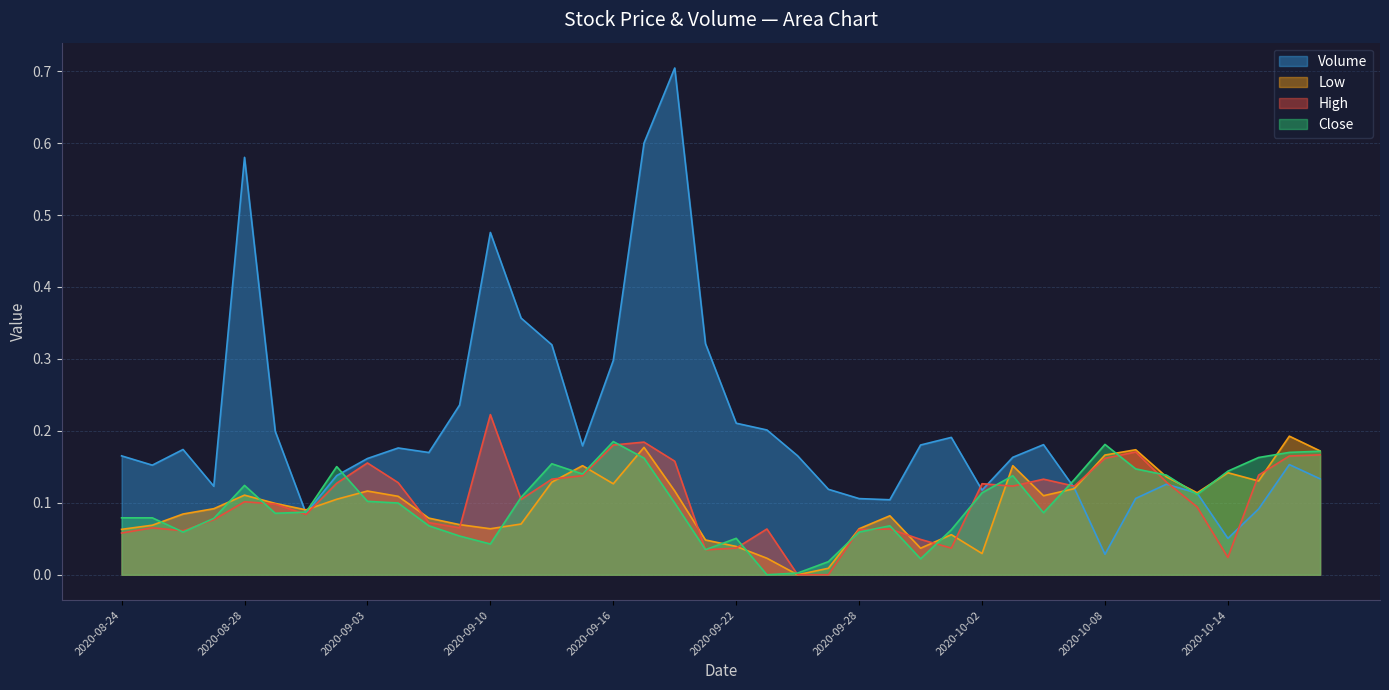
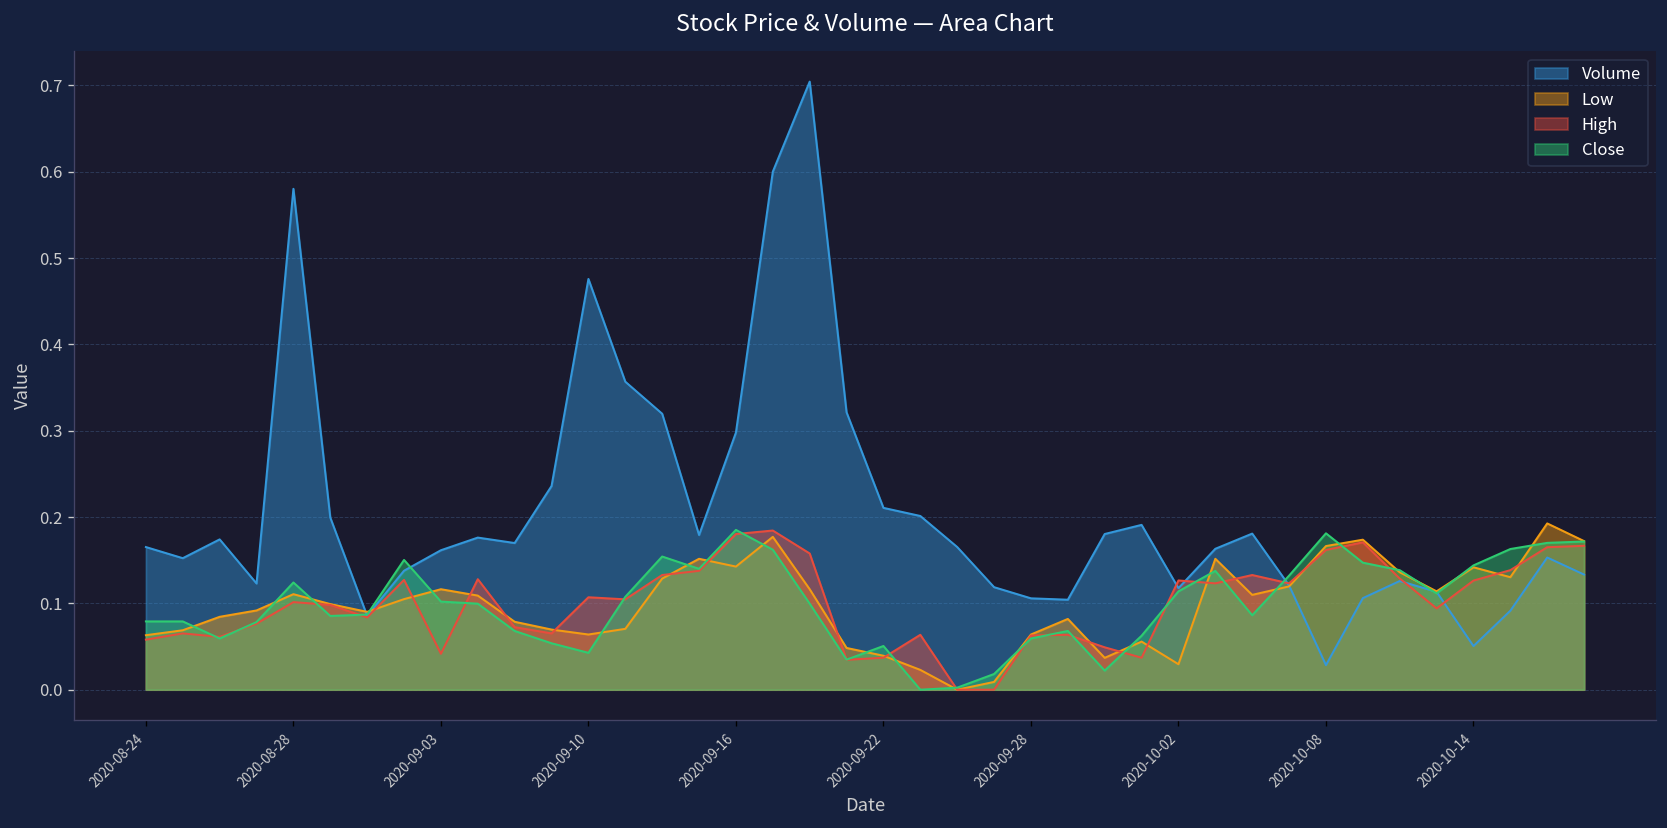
High, 2020-09-03: 0.16 -> 0.04
High, 2020-09-10: 0.22 -> 0.11
Low, 2020-09-16: 0.13 -> 0.14
High, 2020-10-14: 0.02 -> 0.13
